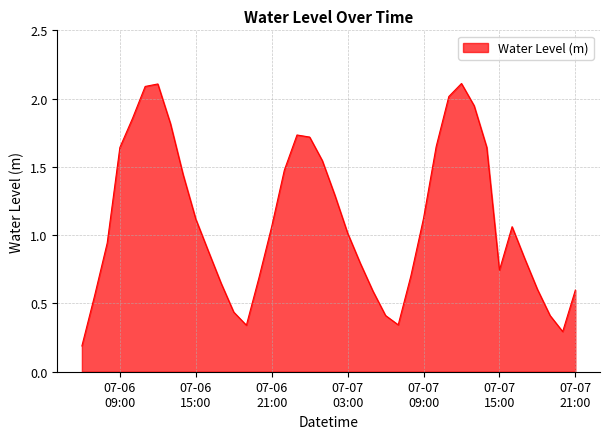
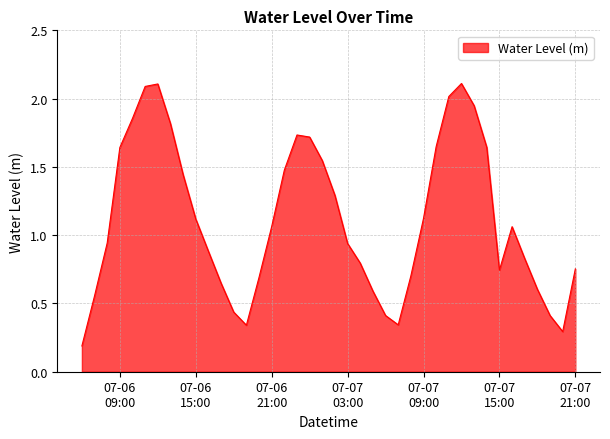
07-07 03:00: 1.02 -> 0.94
07-07 21:00: 0.60 -> 0.75
